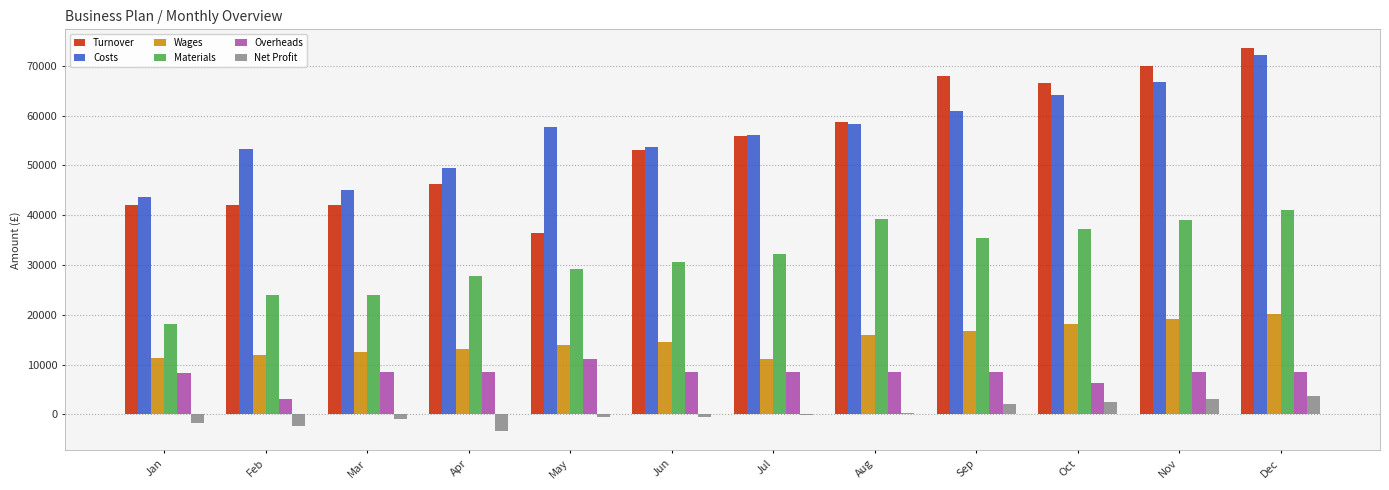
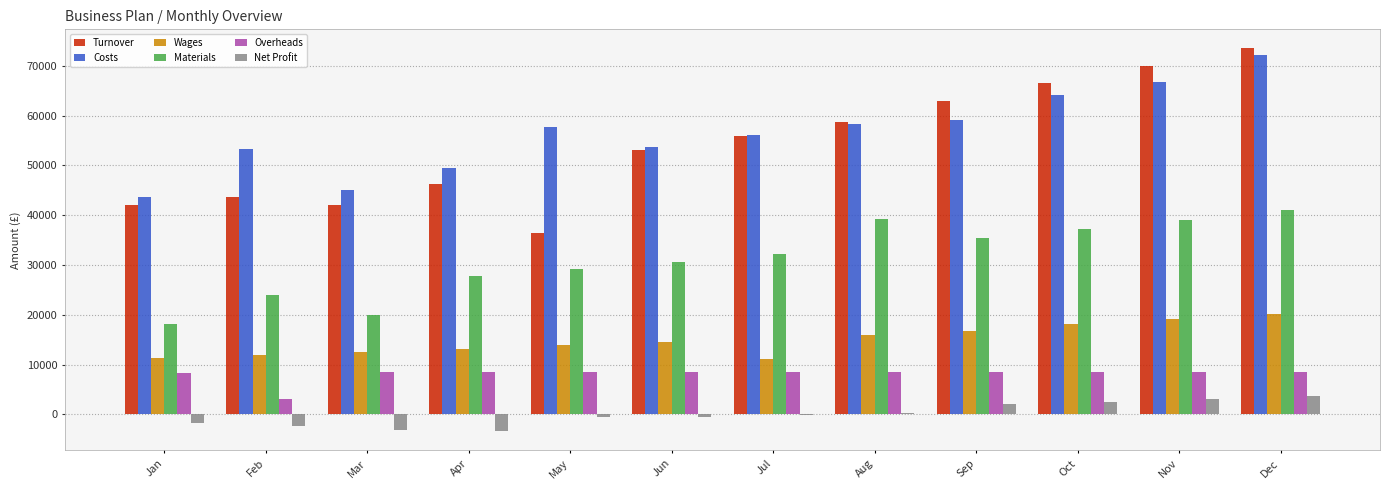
Turnover, Feb: 42000 -> 44000
Materials, Mar: 24000 -> 20000
Net Profit, Mar: -1000 -> -3000
Overheads, May: 11000 -> 9000
Turnover, Sep: 68000 -> 63000
Costs, Sep: 61000 -> 59000
Overheads, Oct: 6000 -> 9000
